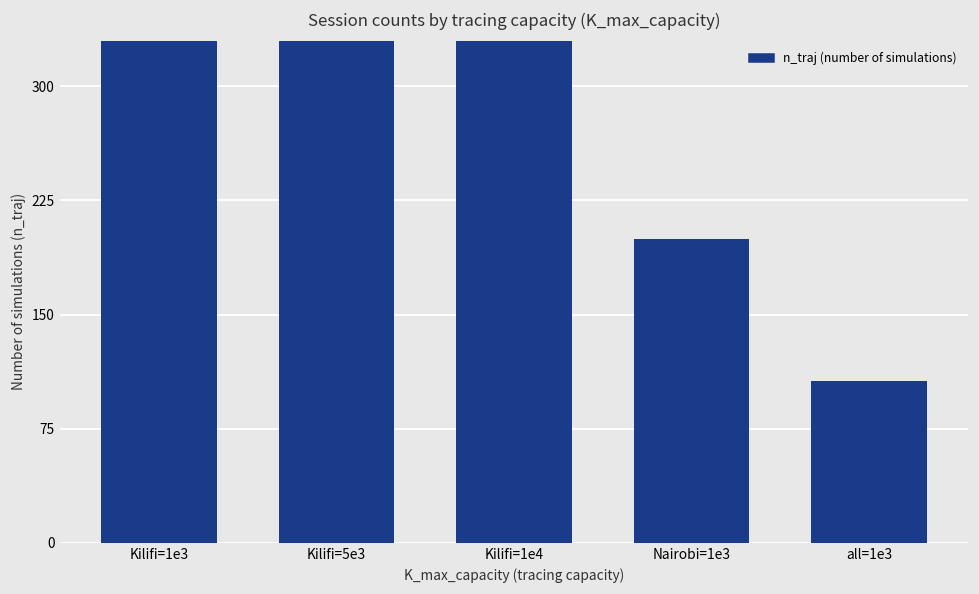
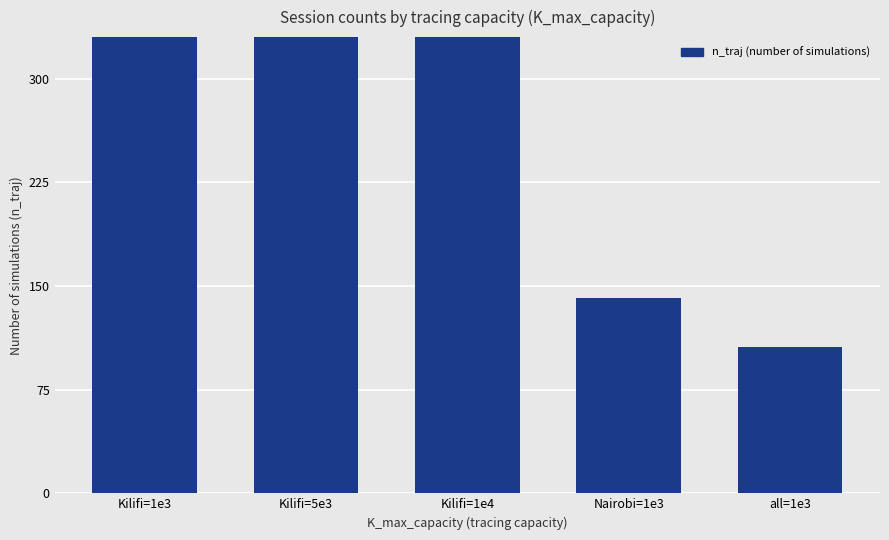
Nairobi=1e3: 200 -> 141
